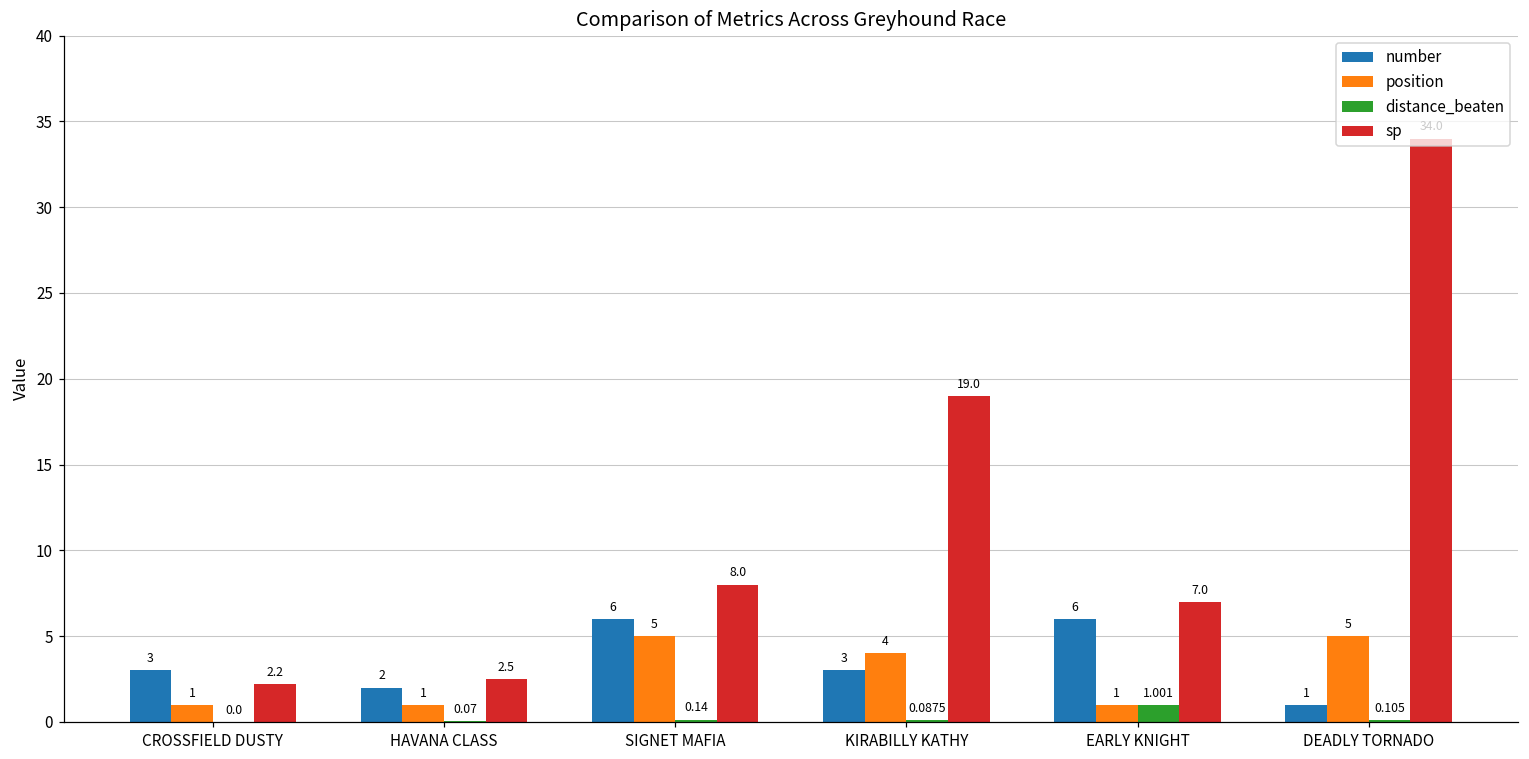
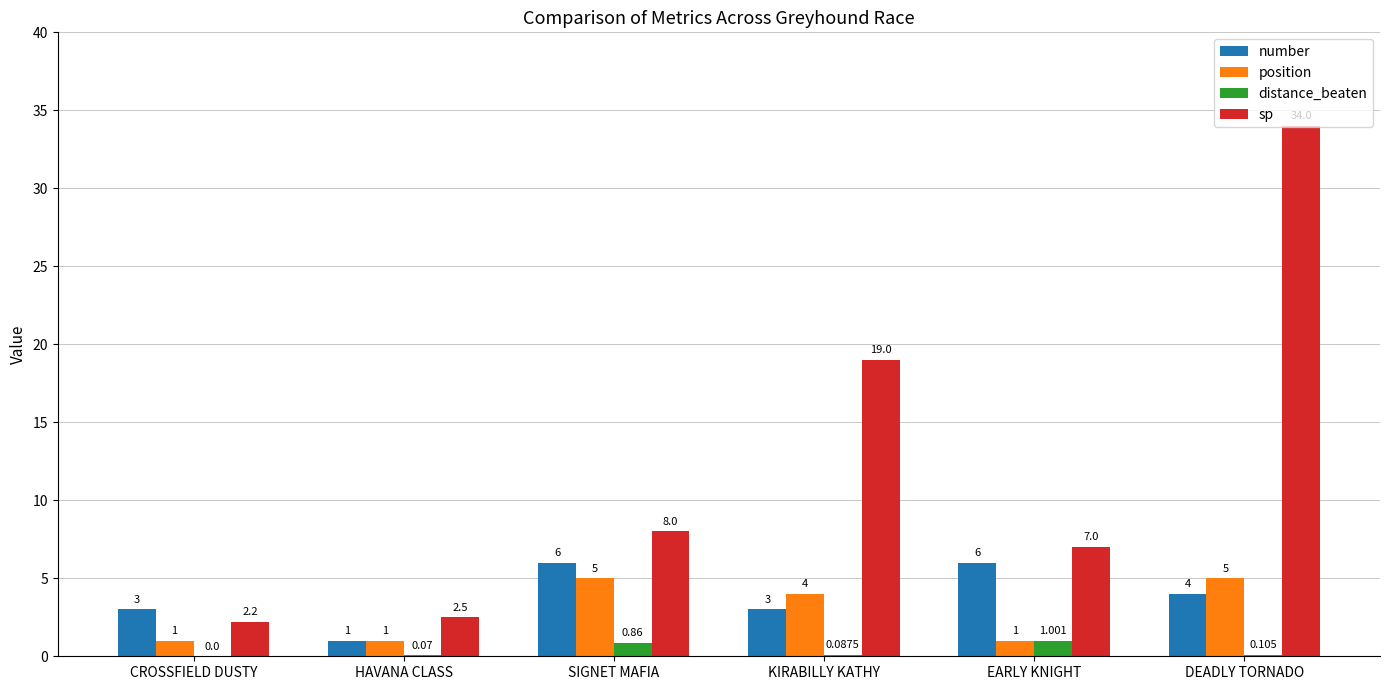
number, HAVANA CLASS: 2 -> 1
distance_beaten, SIGNET MAFIA: 0.14 -> 0.86
number, DEADLY TORNADO: 1 -> 4
